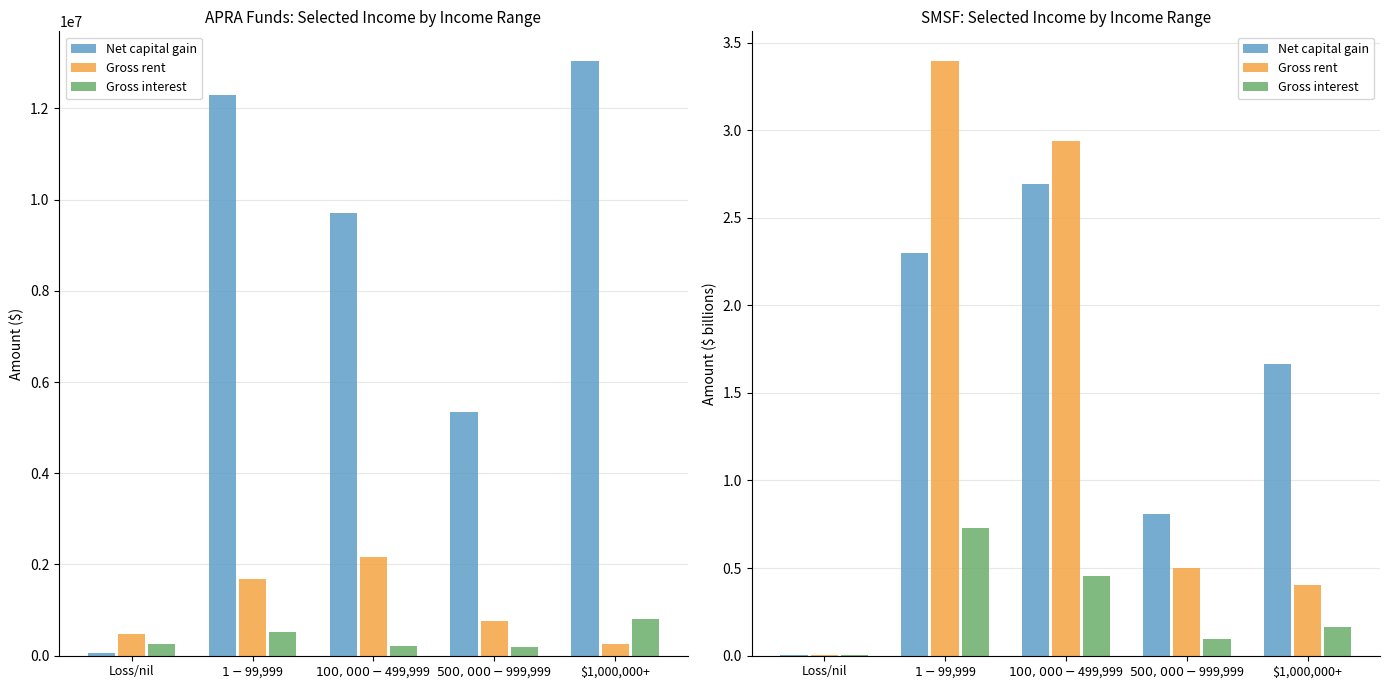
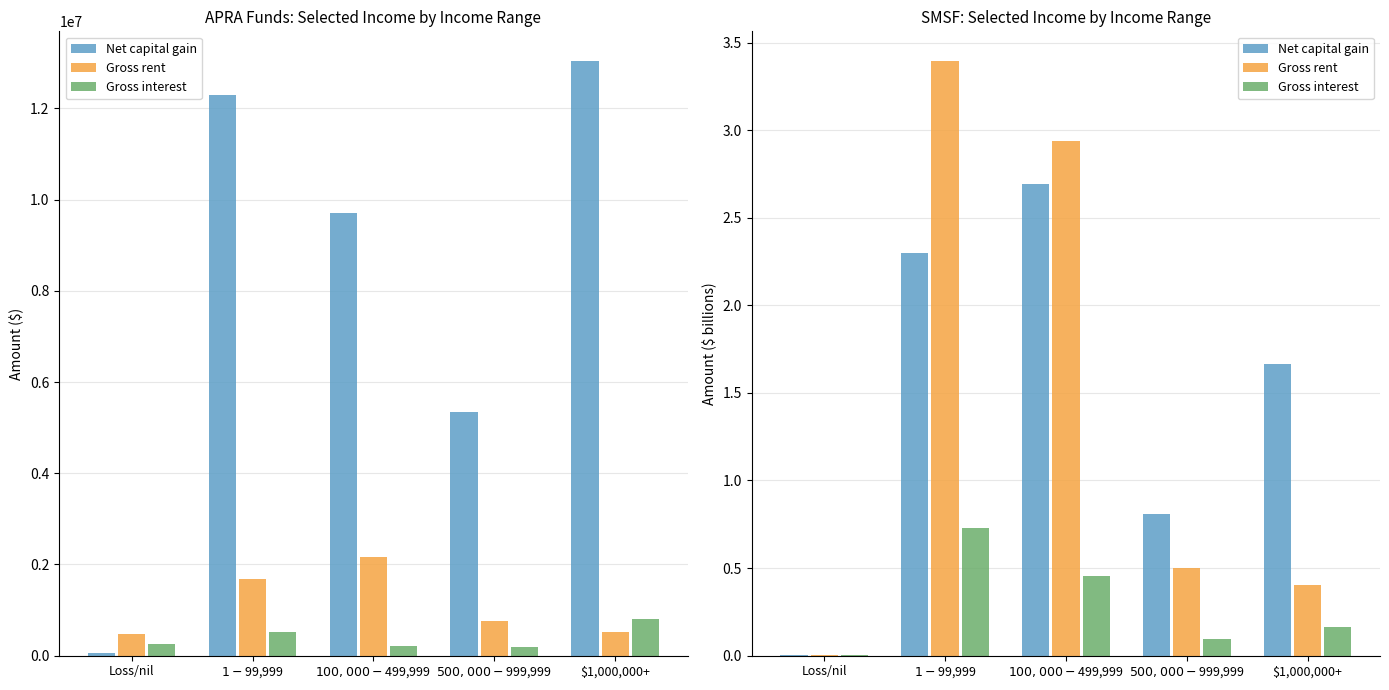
APRA Funds: Selected Income by Income Range, Gross rent, $1,000,000+: 200000 -> 500000
